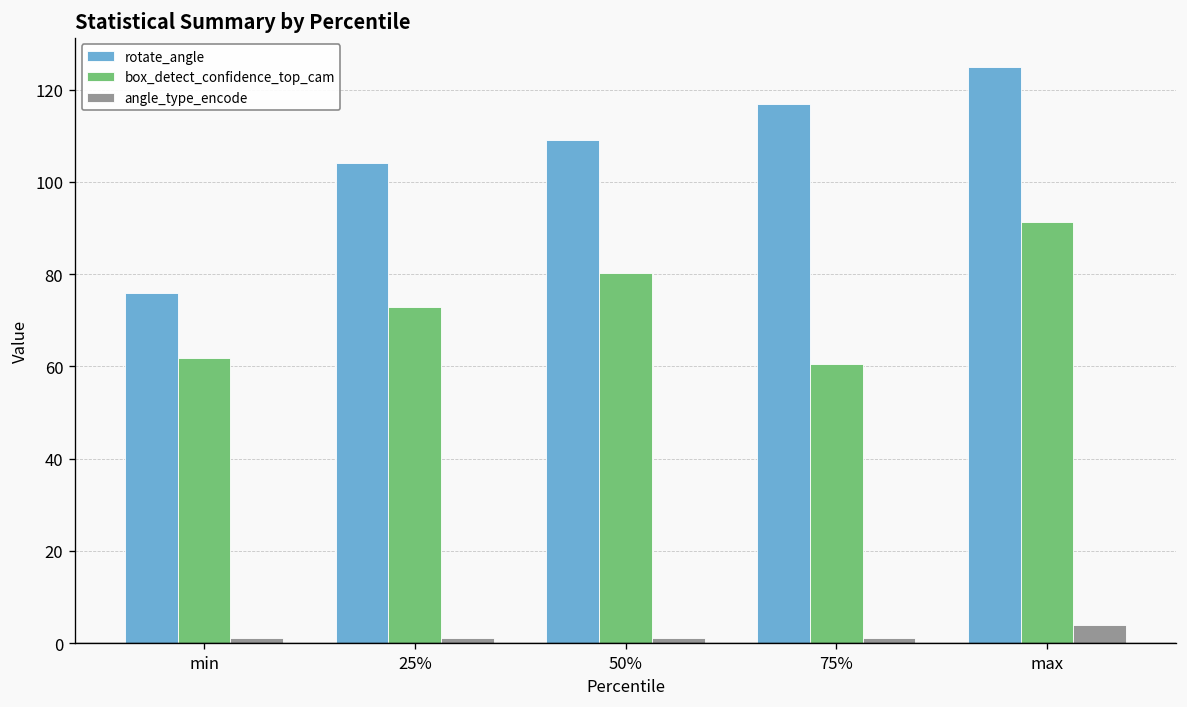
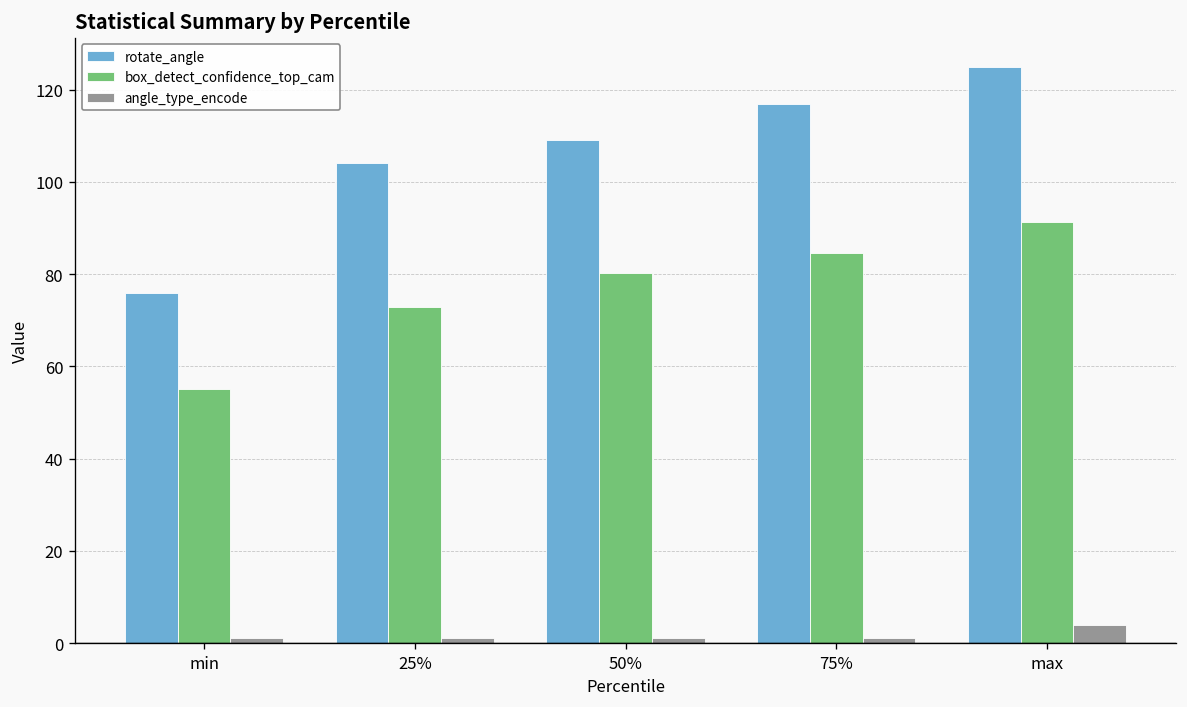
box_detect_confidence_top_cam, min: 62 -> 55
box_detect_confidence_top_cam, 75%: 61 -> 85
